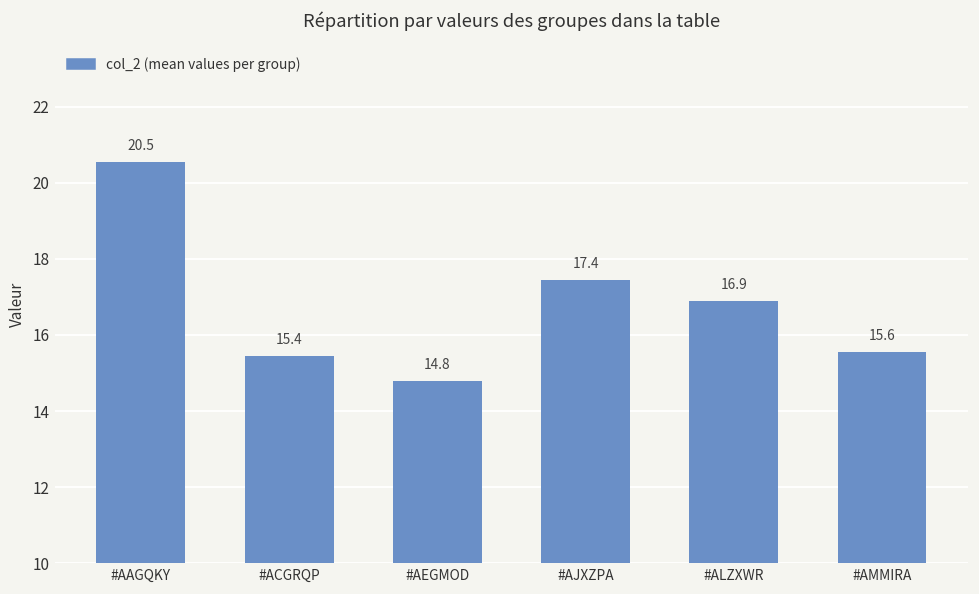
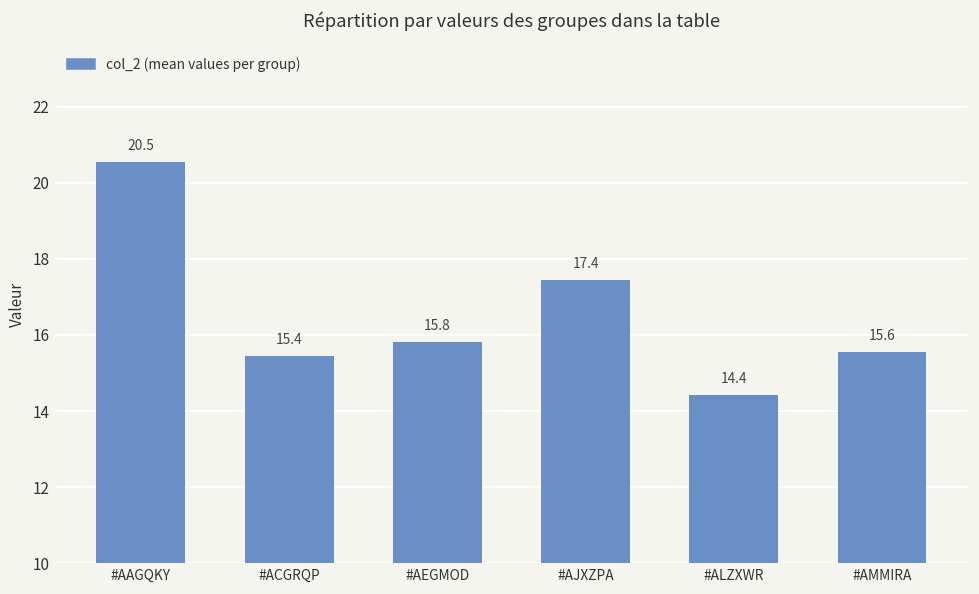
#AEGMOD: 14.8 -> 15.8
#ALZXWR: 16.9 -> 14.4
